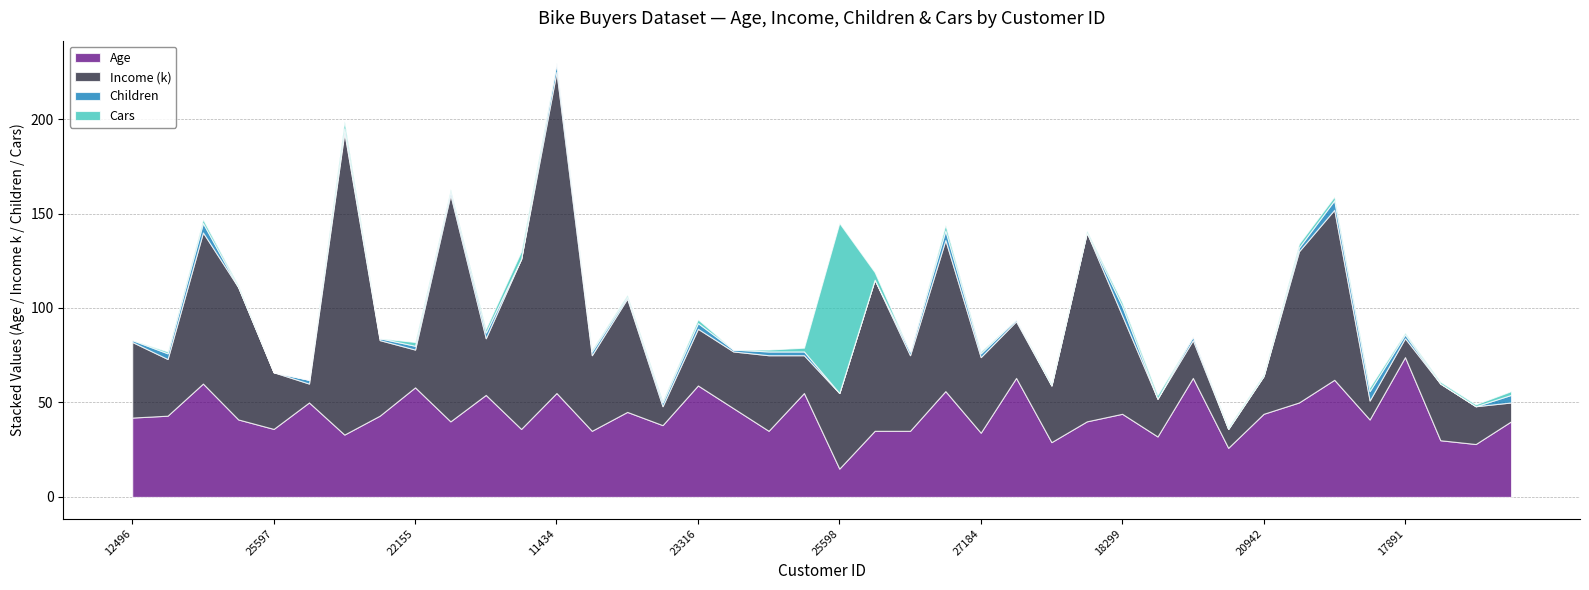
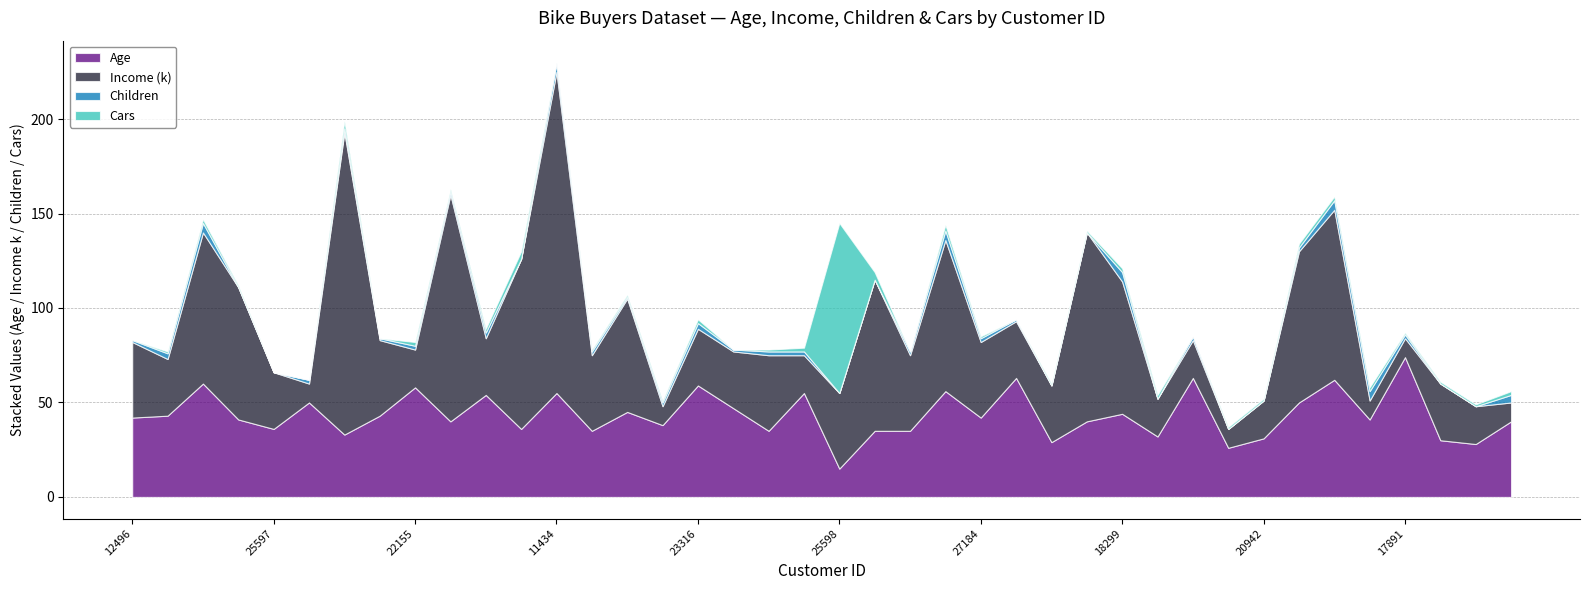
Age, 27184: 34 -> 42
Income (k), 18299: 52 -> 70
Age, 20942: 44 -> 31
